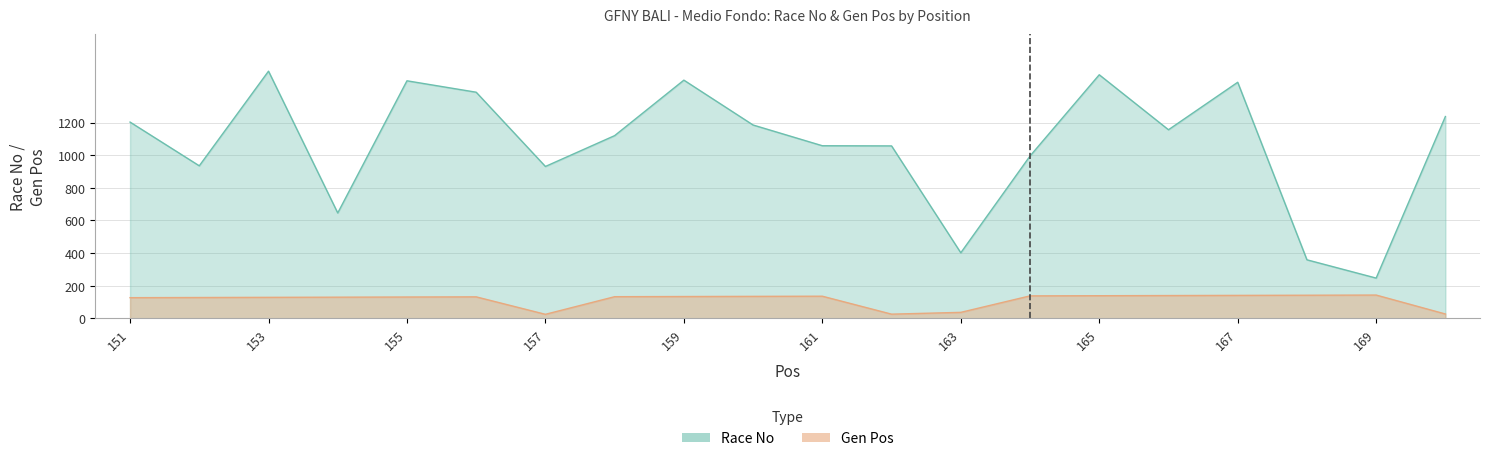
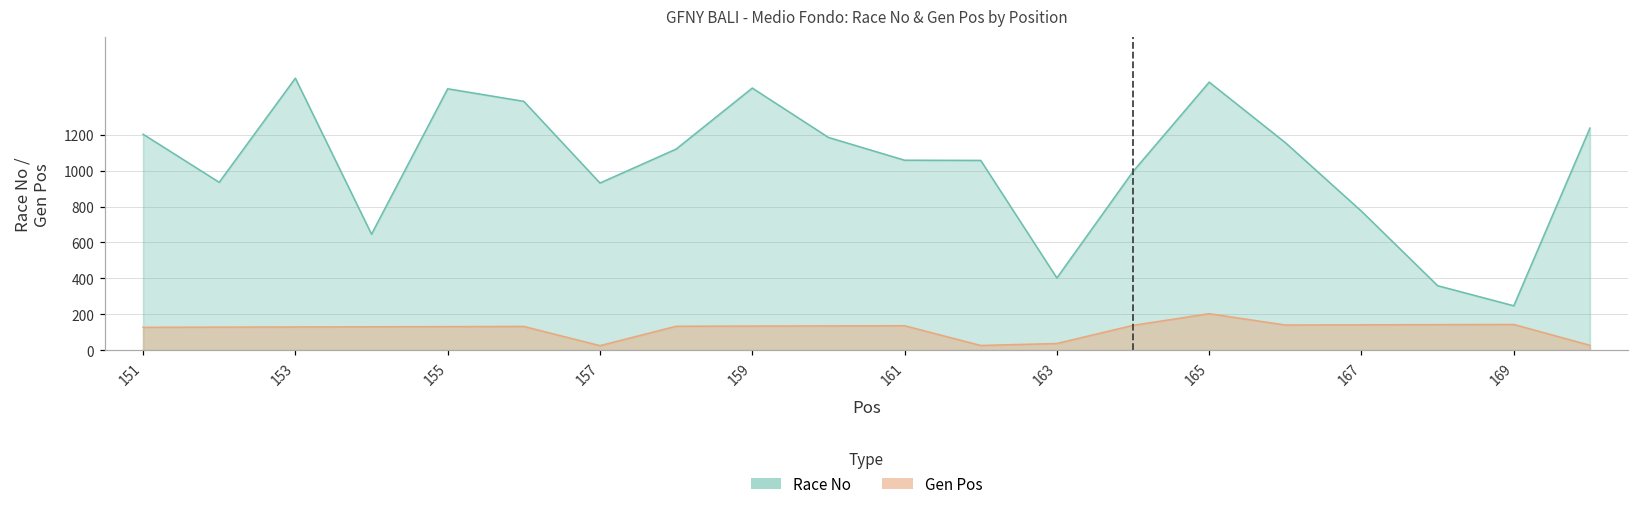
Gen Pos, 165: 140 -> 200
Race No, 167: 1450 -> 770
